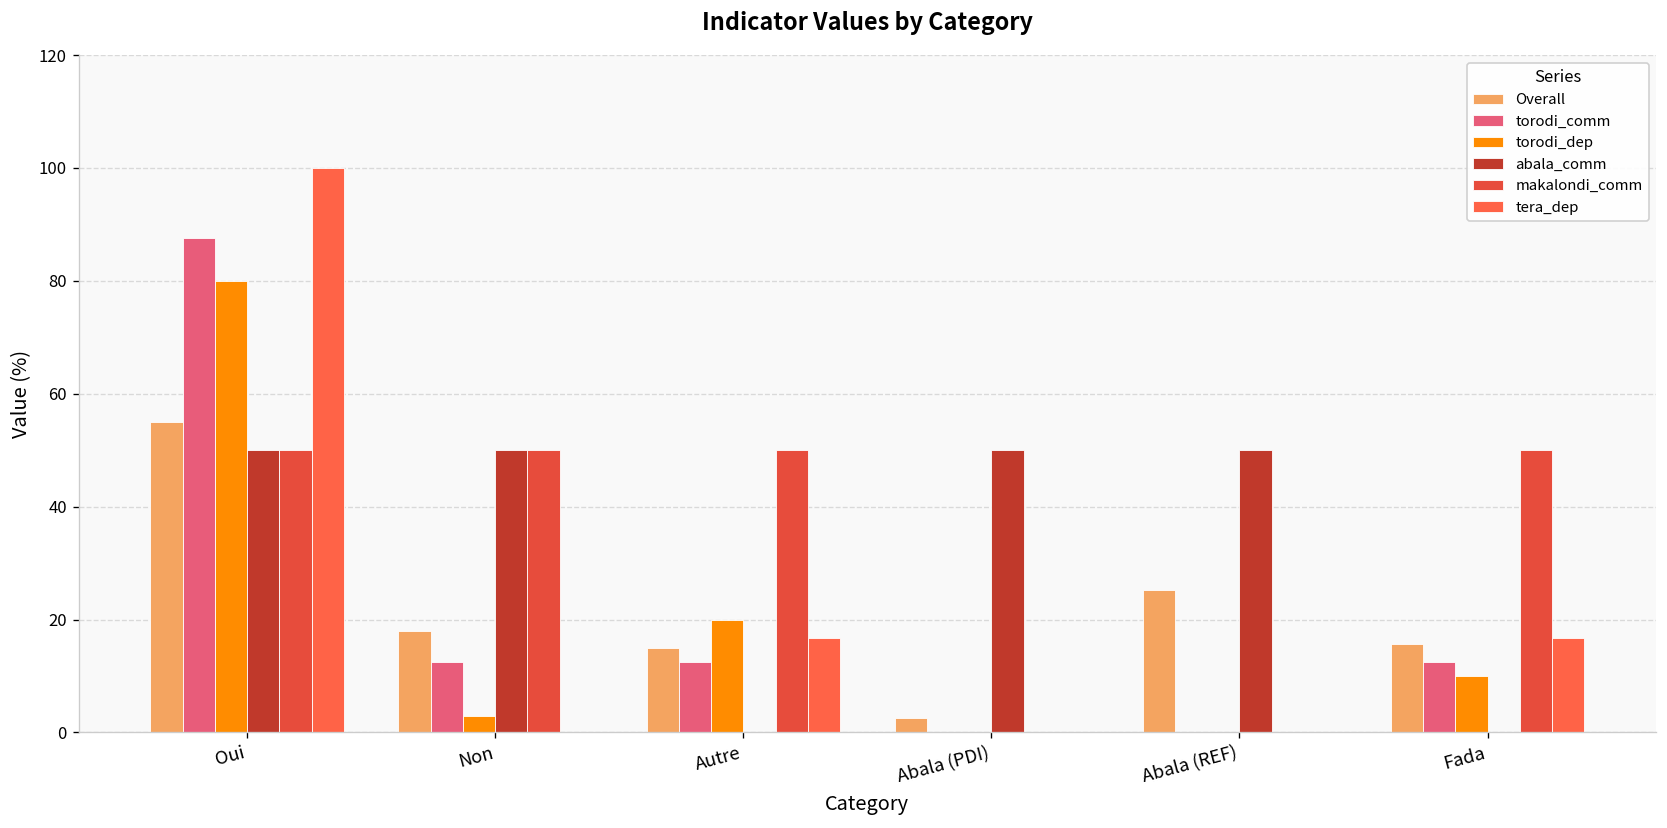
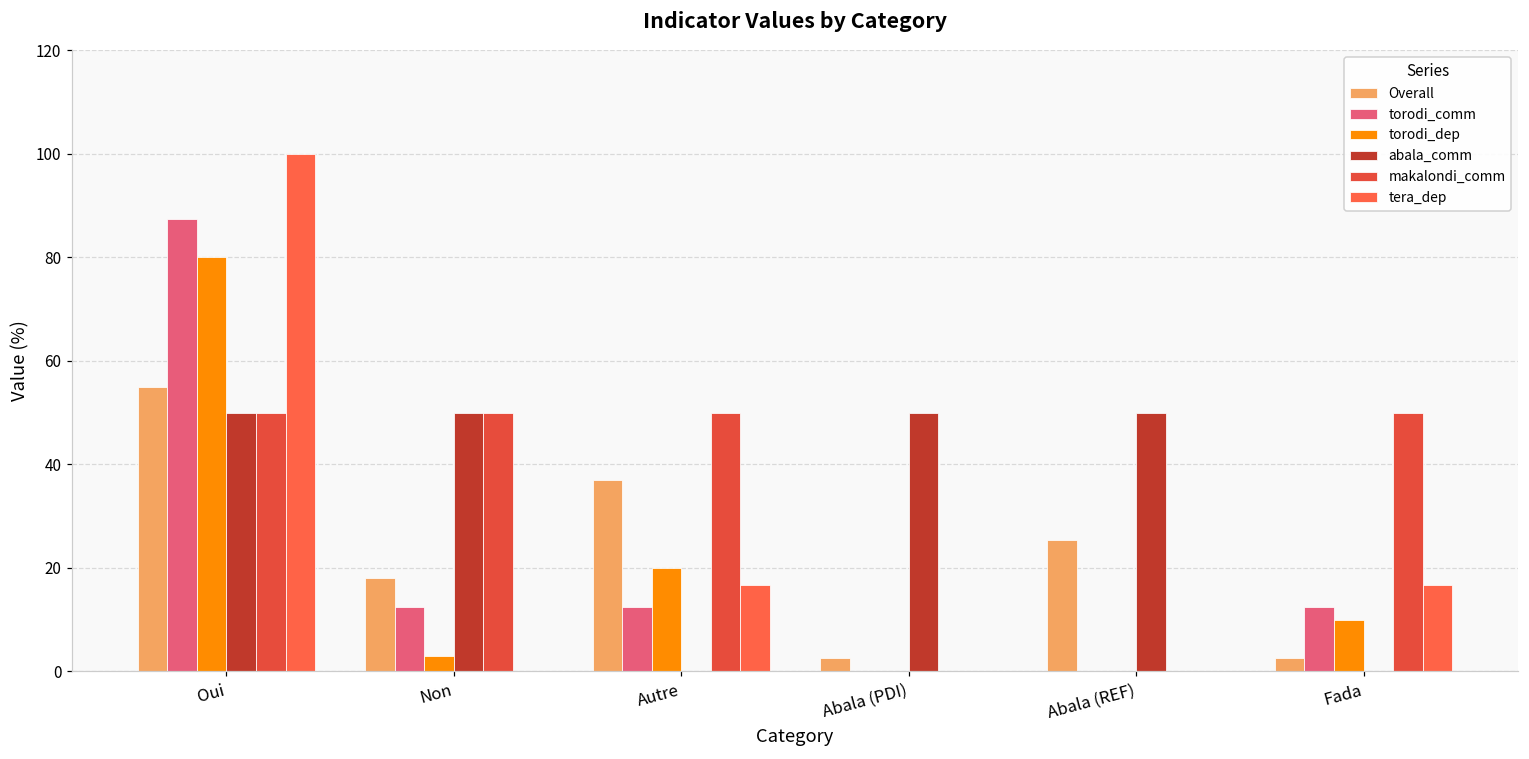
Overall, Autre: 15 -> 37
Overall, Fada: 16 -> 3
